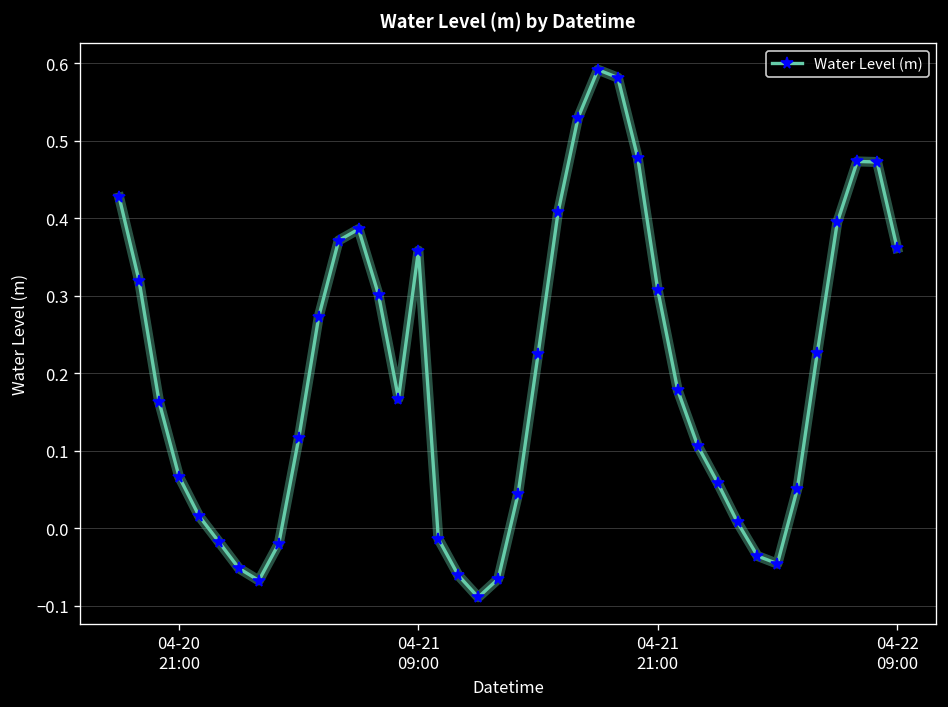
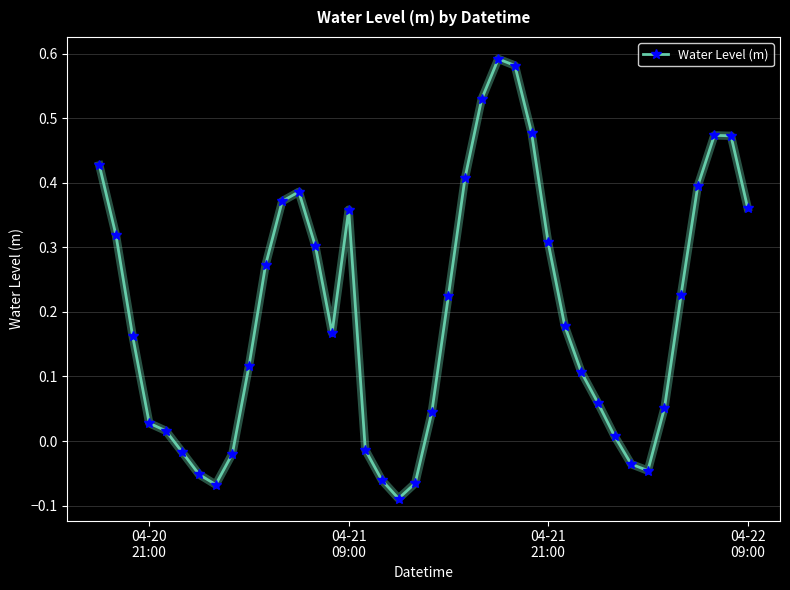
04-20 21:00: 0.07 -> 0.03
